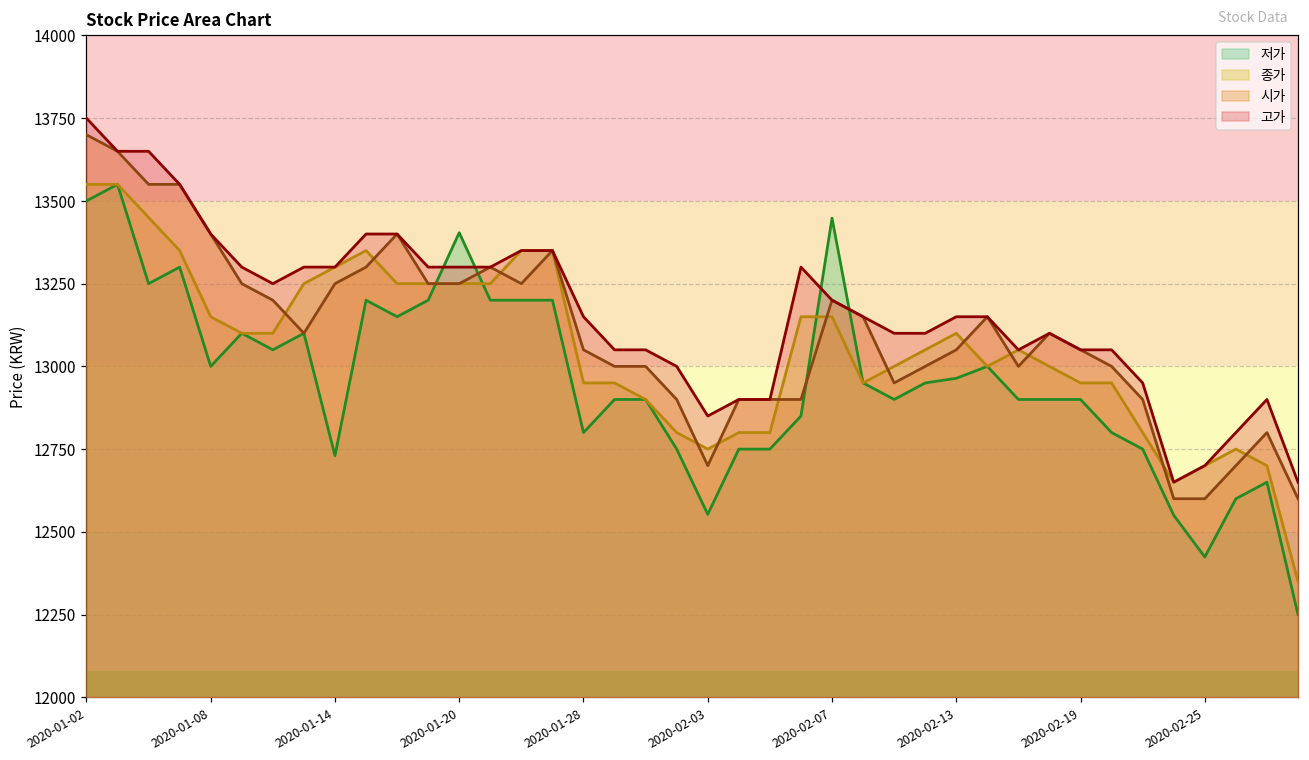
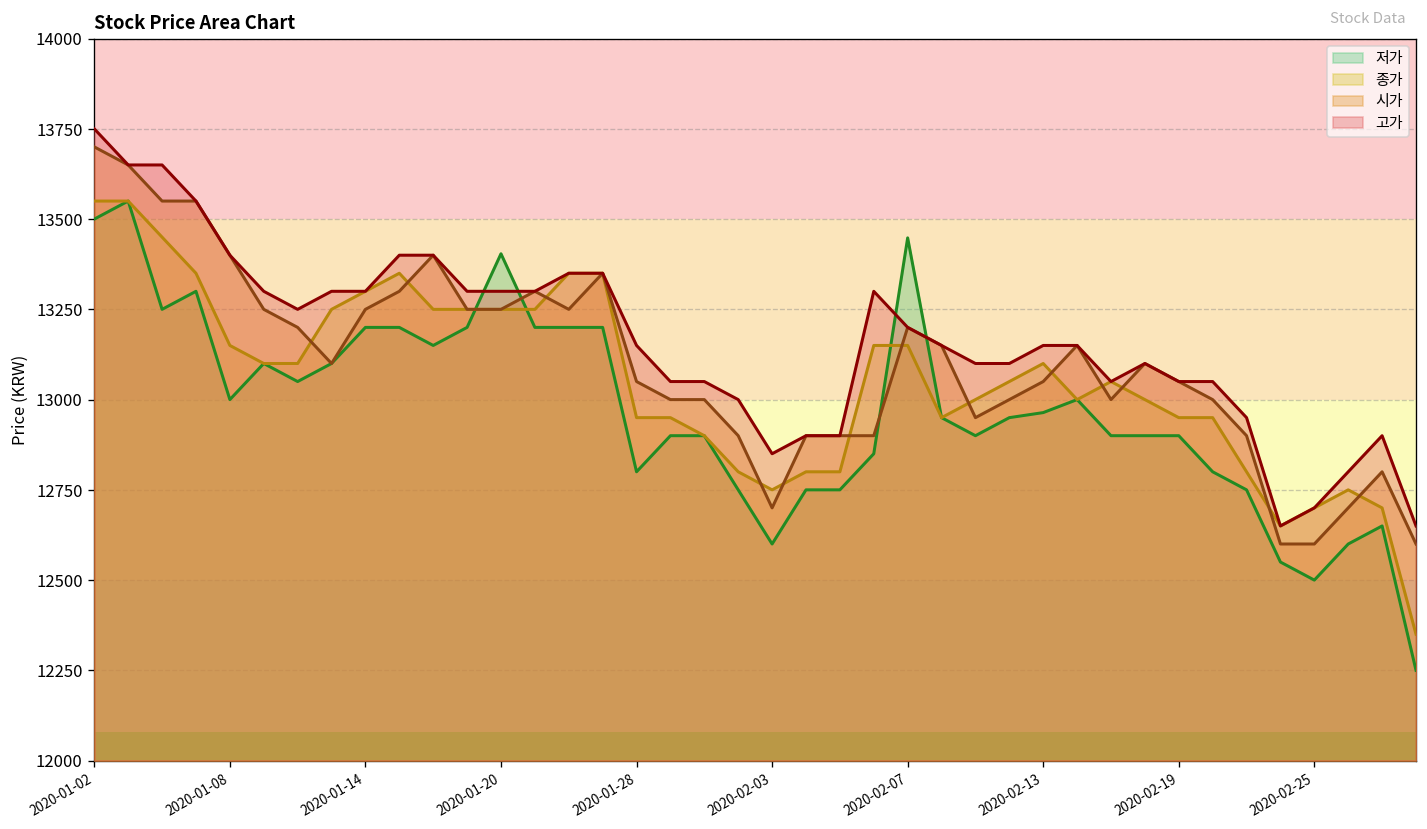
저가, 2020-01-14: 12730 -> 13200
저가, 2020-02-03: 12550 -> 12600
저가, 2020-02-25: 12420 -> 12500
